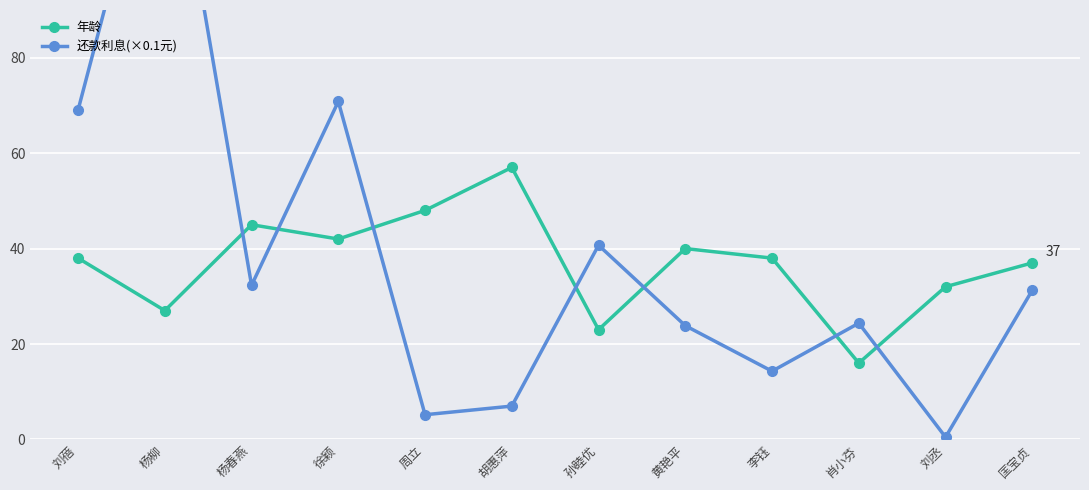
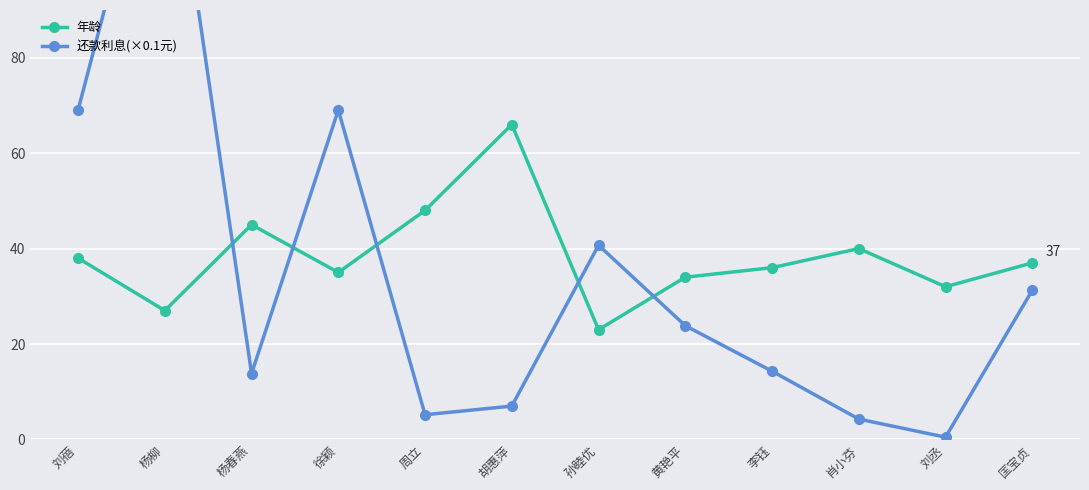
还款利息(×0.1元), 杨春燕: 32 -> 14
年龄, 徐颖: 42 -> 35
还款利息(×0.1元), 徐颖: 71 -> 69
年龄, 胡惠萍: 57 -> 66
年龄, 黄艳平: 40 -> 34
年龄, 李钰: 38 -> 36
年龄, 肖小芬: 16 -> 40
还款利息(×0.1元), 肖小芬: 24 -> 4
